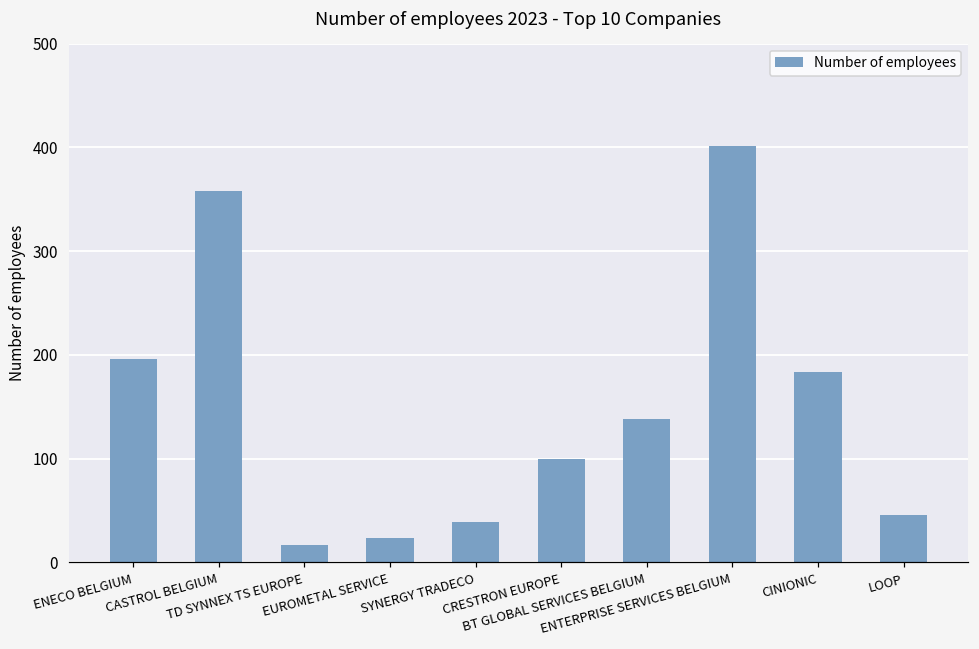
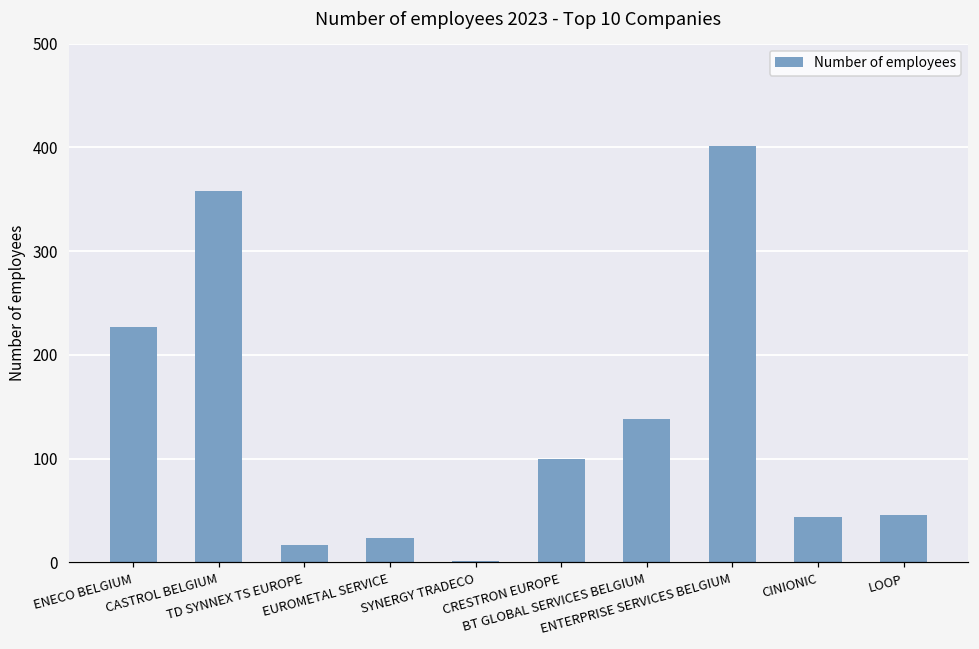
ENECO BELGIUM: 200 -> 230
SYNERGY TRADECO: 40 -> 0
CINIONIC: 180 -> 40
